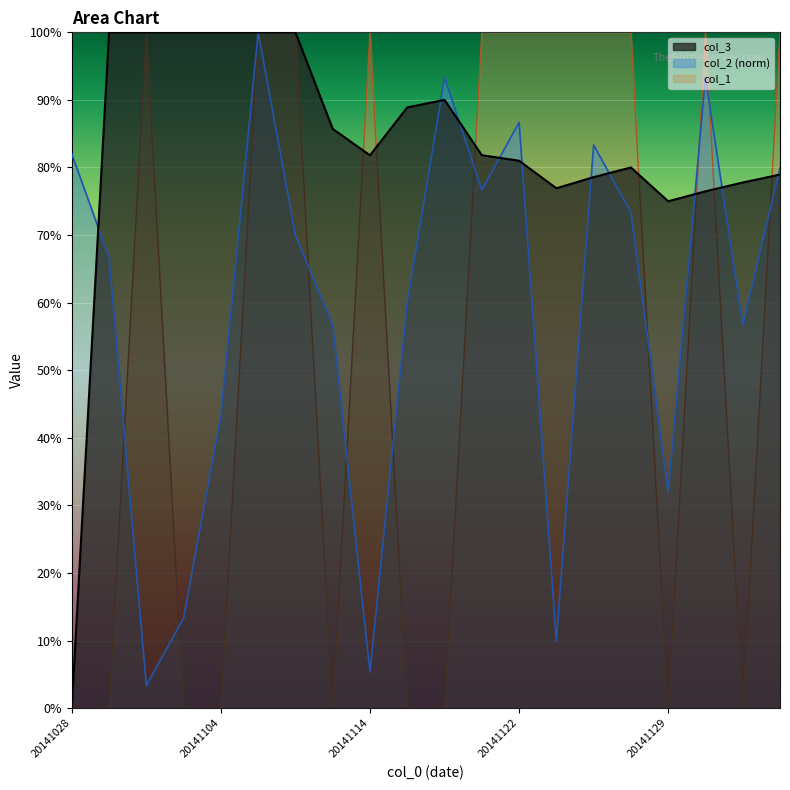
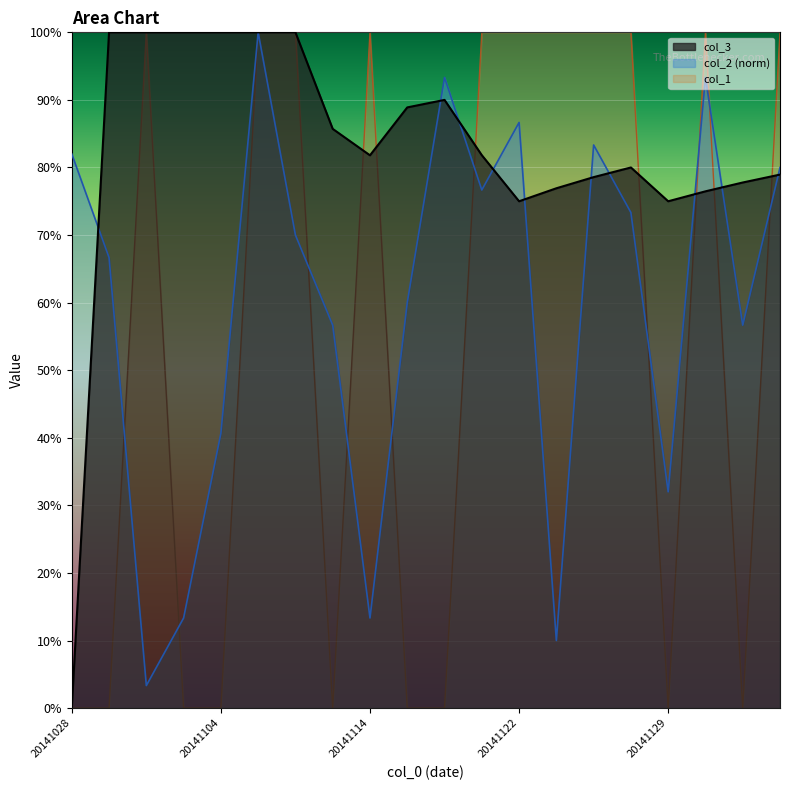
col_2 (norm), 20141104: 43% -> 41%
col_2 (norm), 20141114: 5% -> 13%
col_3, 20141122: 81% -> 75%
